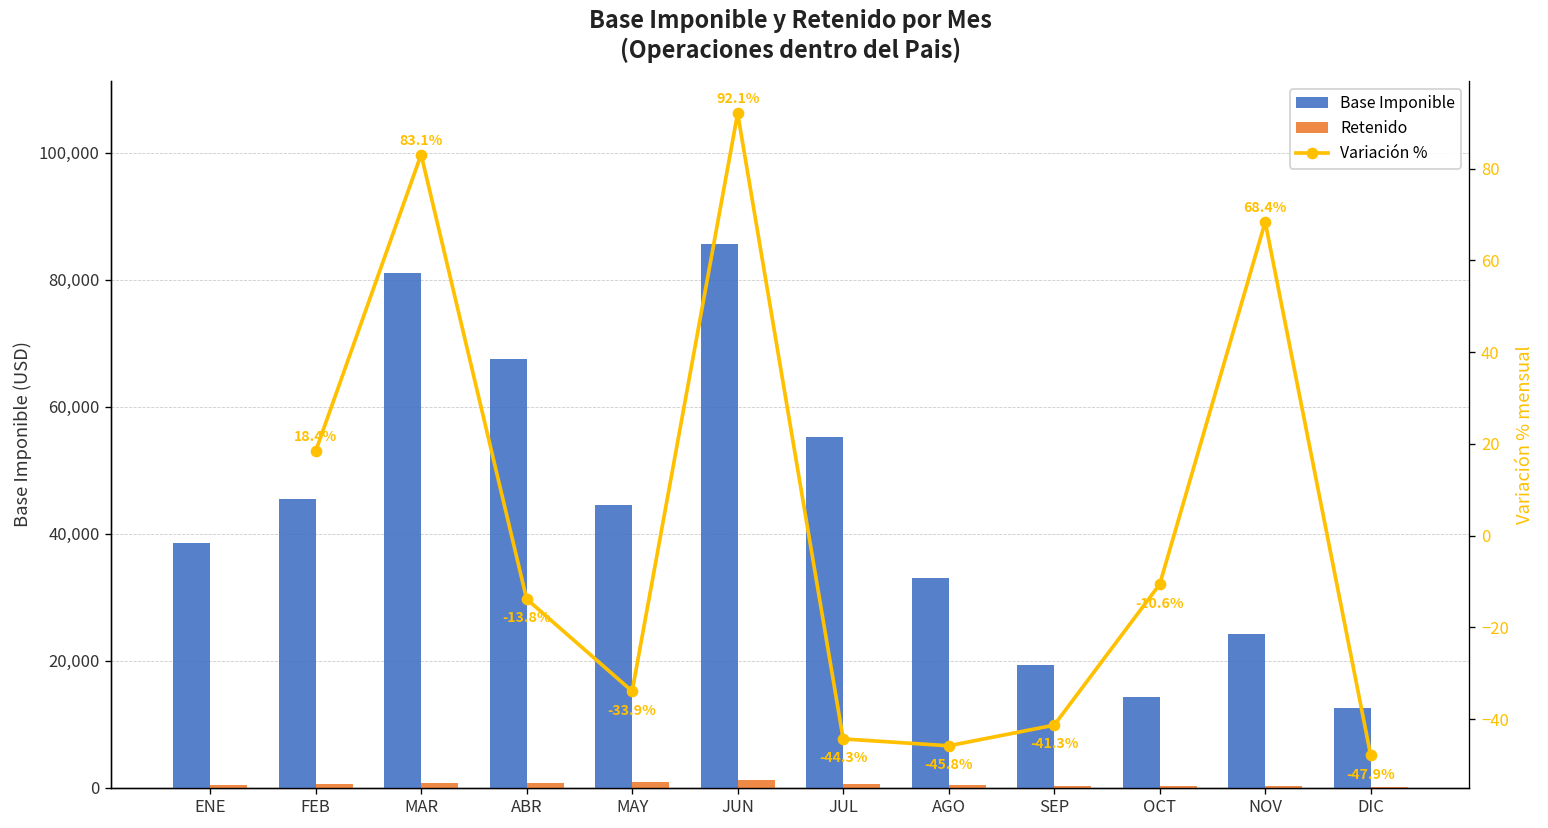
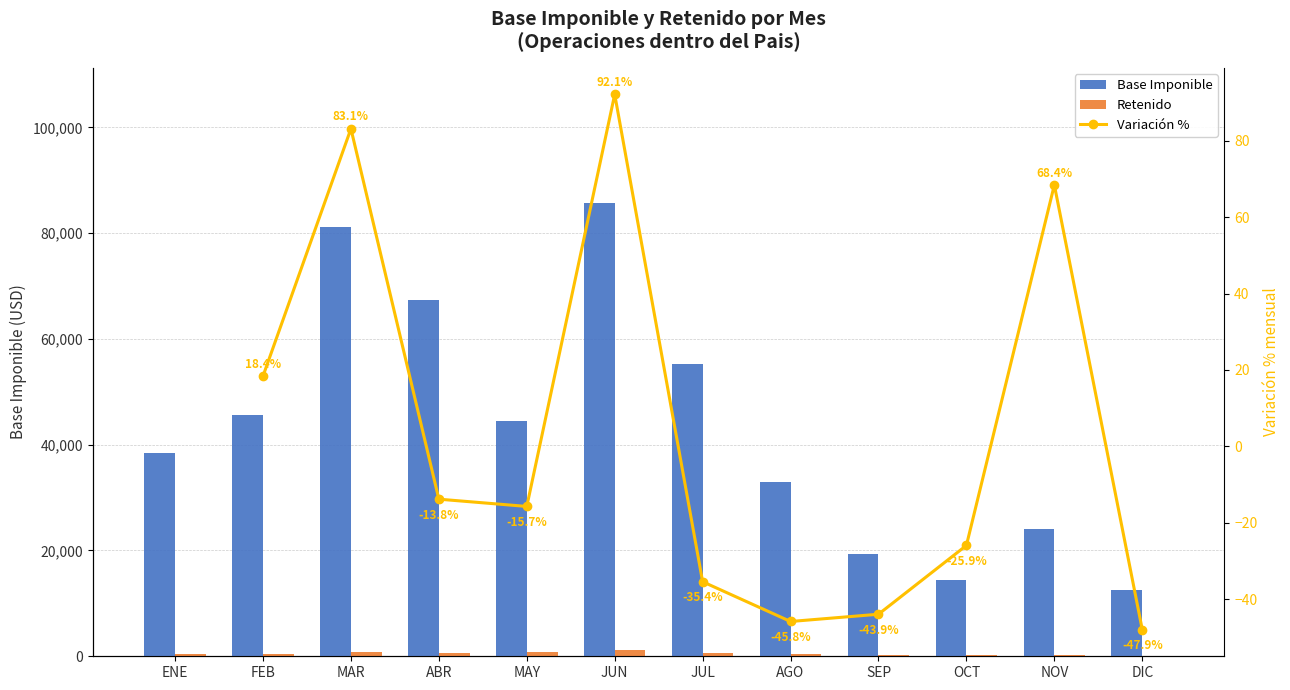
Variación %, MAY: -33.9% -> -15.7%
Variación %, JUL: -44.3% -> -35.4%
Variación %, SEP: -41.3% -> -43.9%
Variación %, OCT: -10.6% -> -25.9%
